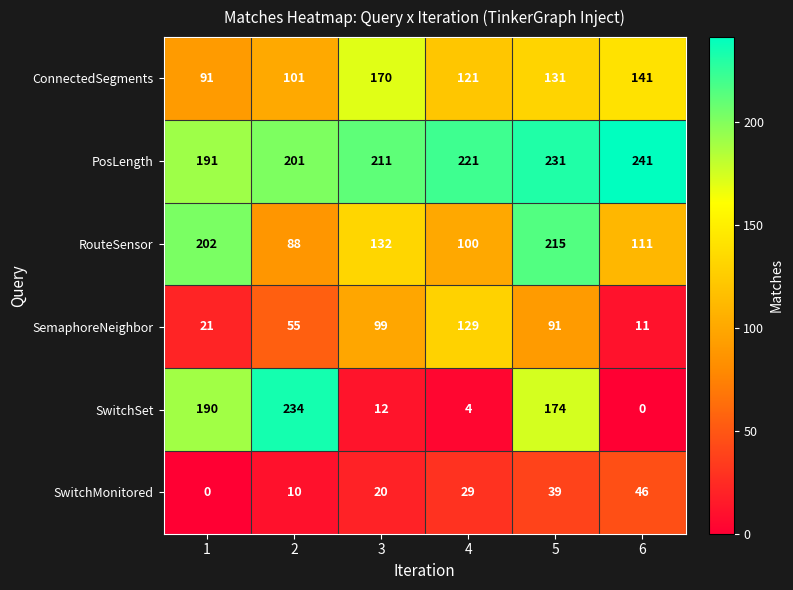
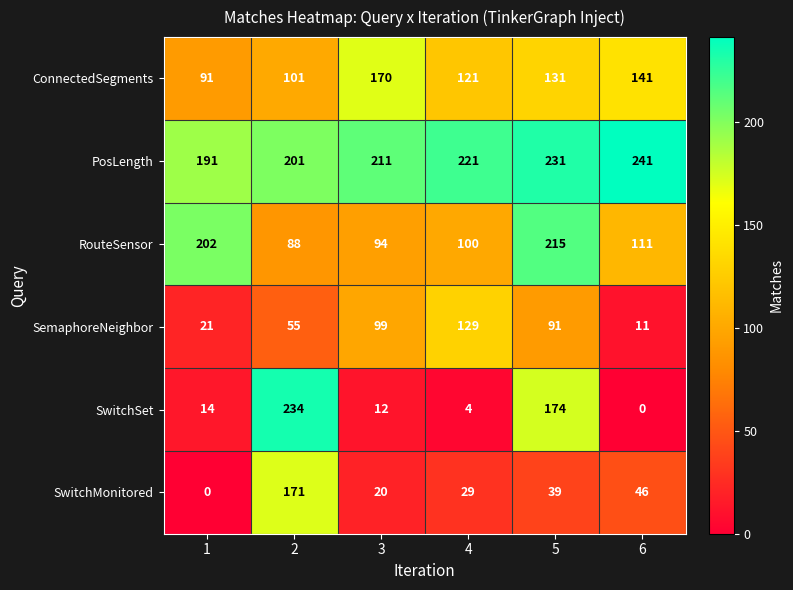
RouteSensor, 3: 132 -> 94
SwitchSet, 1: 190 -> 14
SwitchMonitored, 2: 10 -> 171
